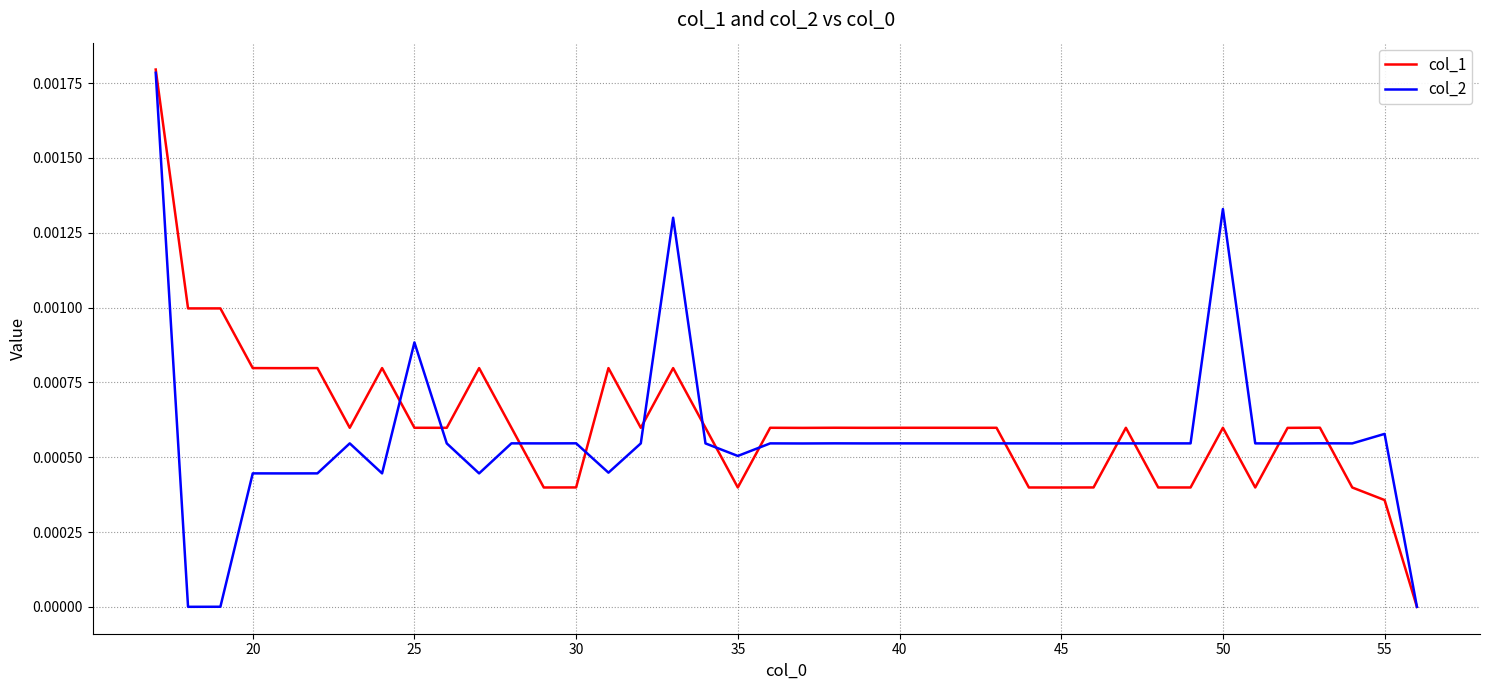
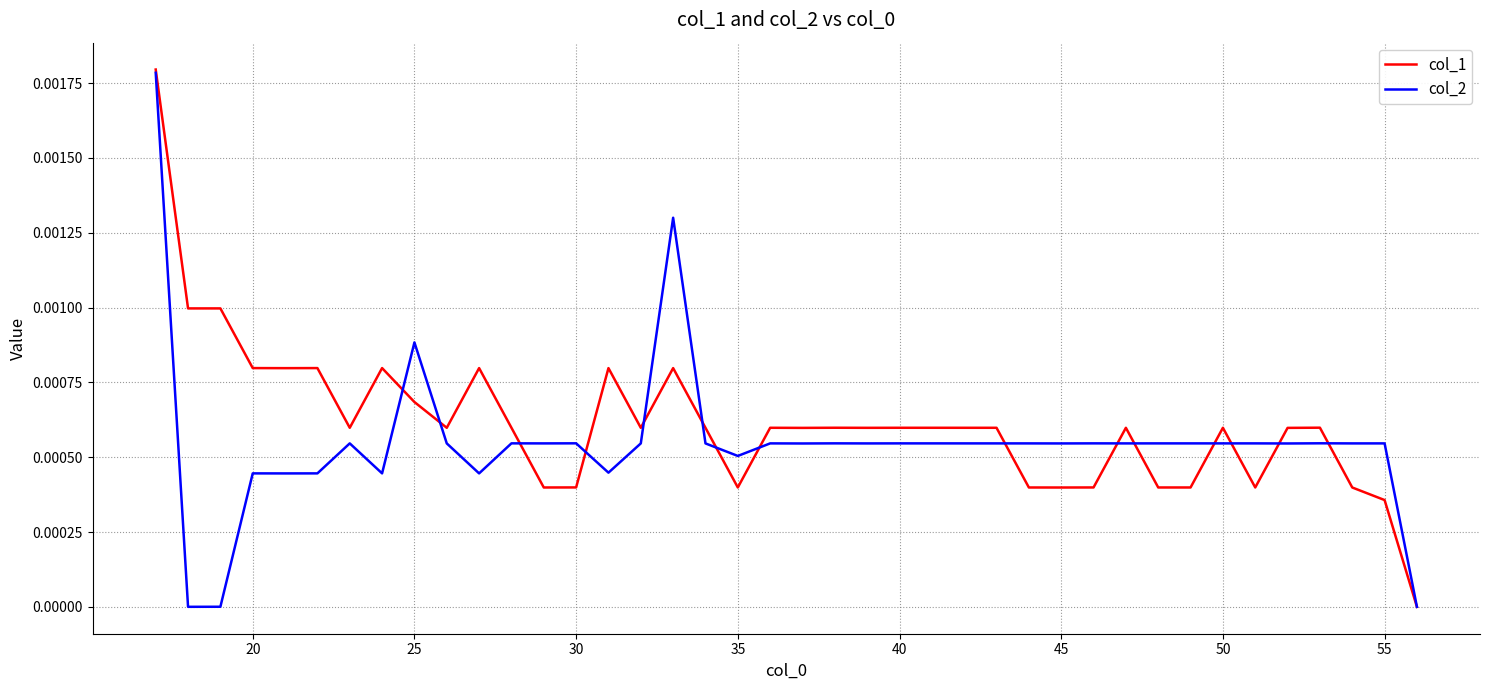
col_1, 25: 0.00060 -> 0.00068
col_2, 50: 0.00133 -> 0.00055
col_2, 55: 0.00058 -> 0.00055
